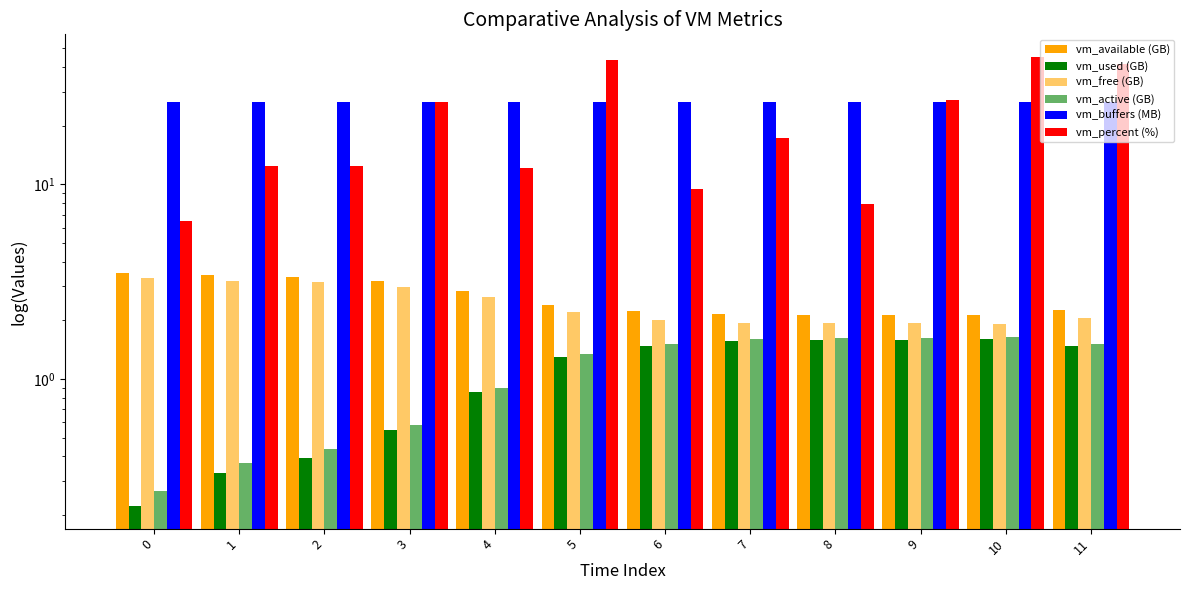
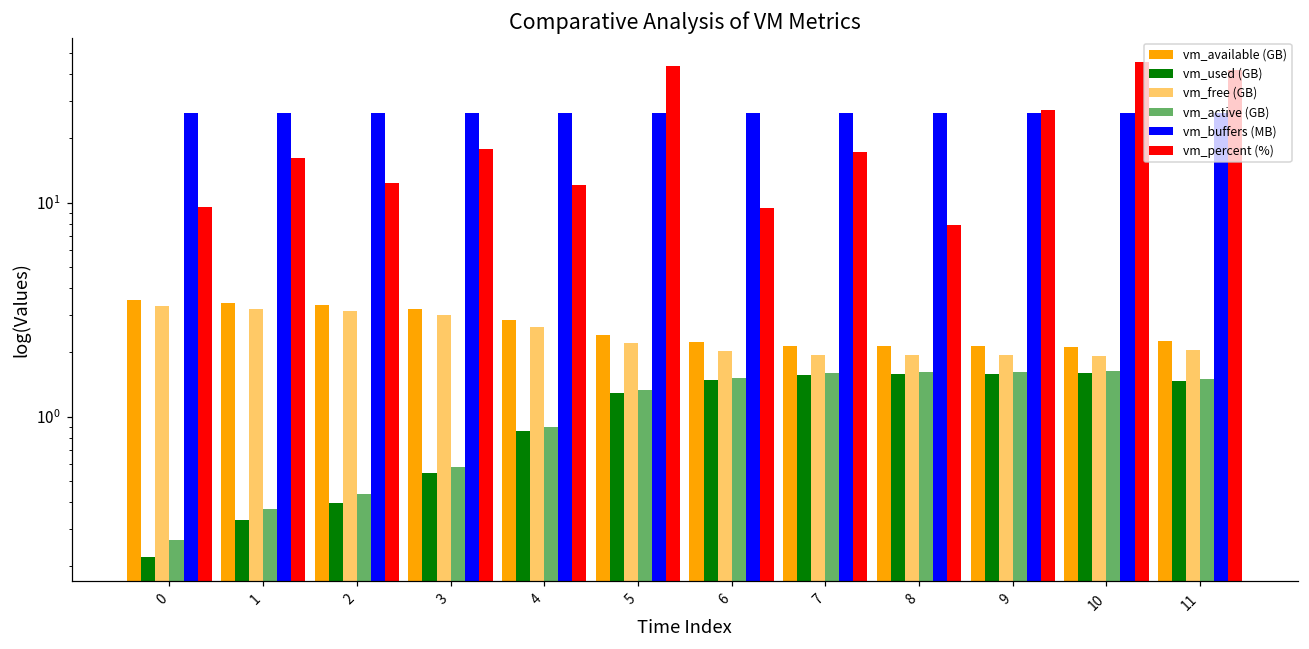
vm_percent (%), 0: 6.5 -> 10
vm_percent (%), 1: 12 -> 16
vm_percent (%), 3: 27 -> 18
